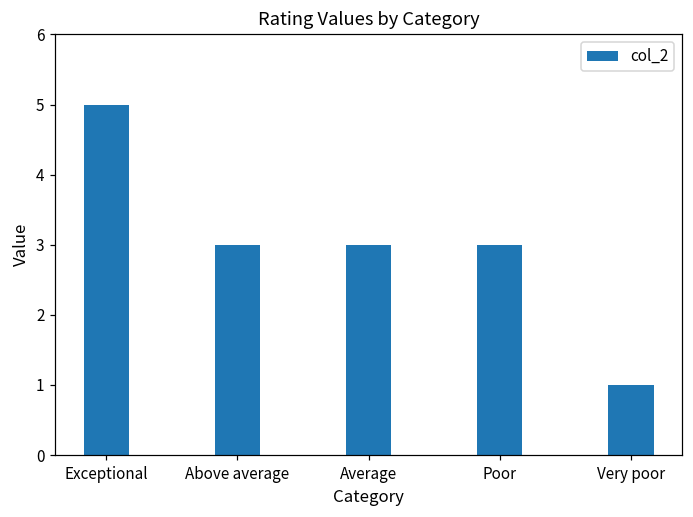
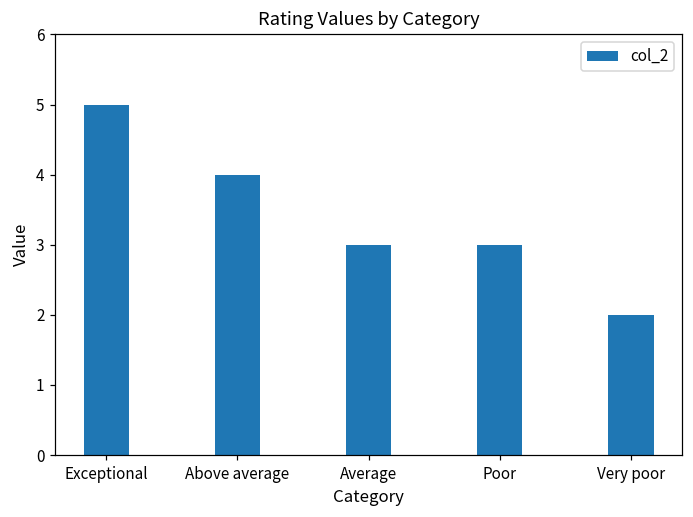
Above average: 3 -> 4
Very poor: 1 -> 2
